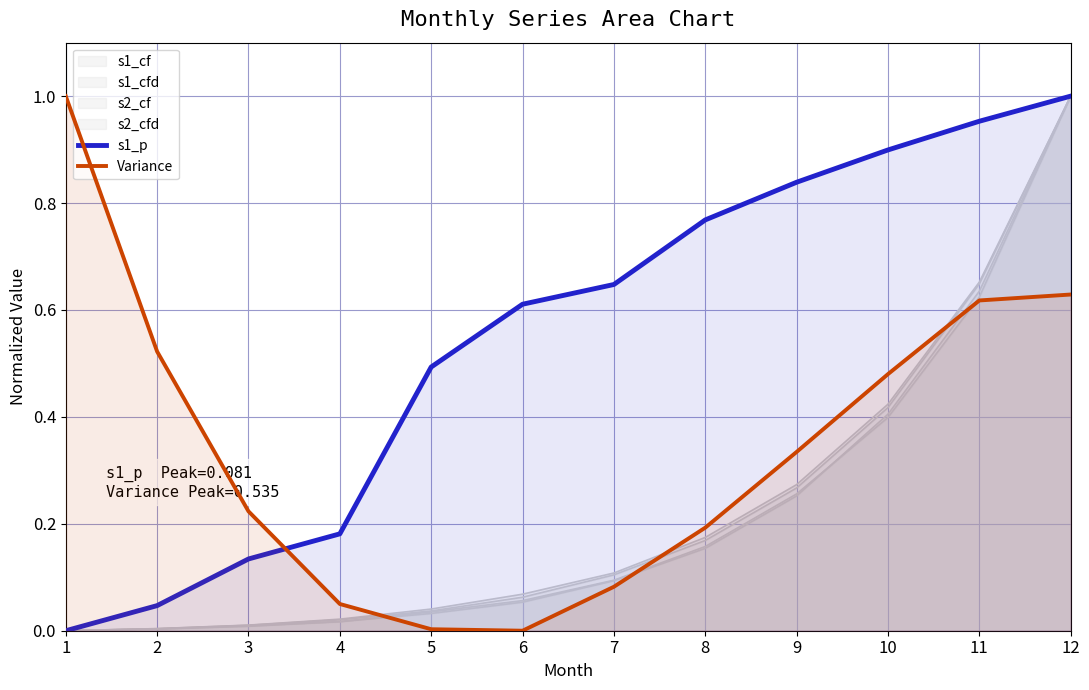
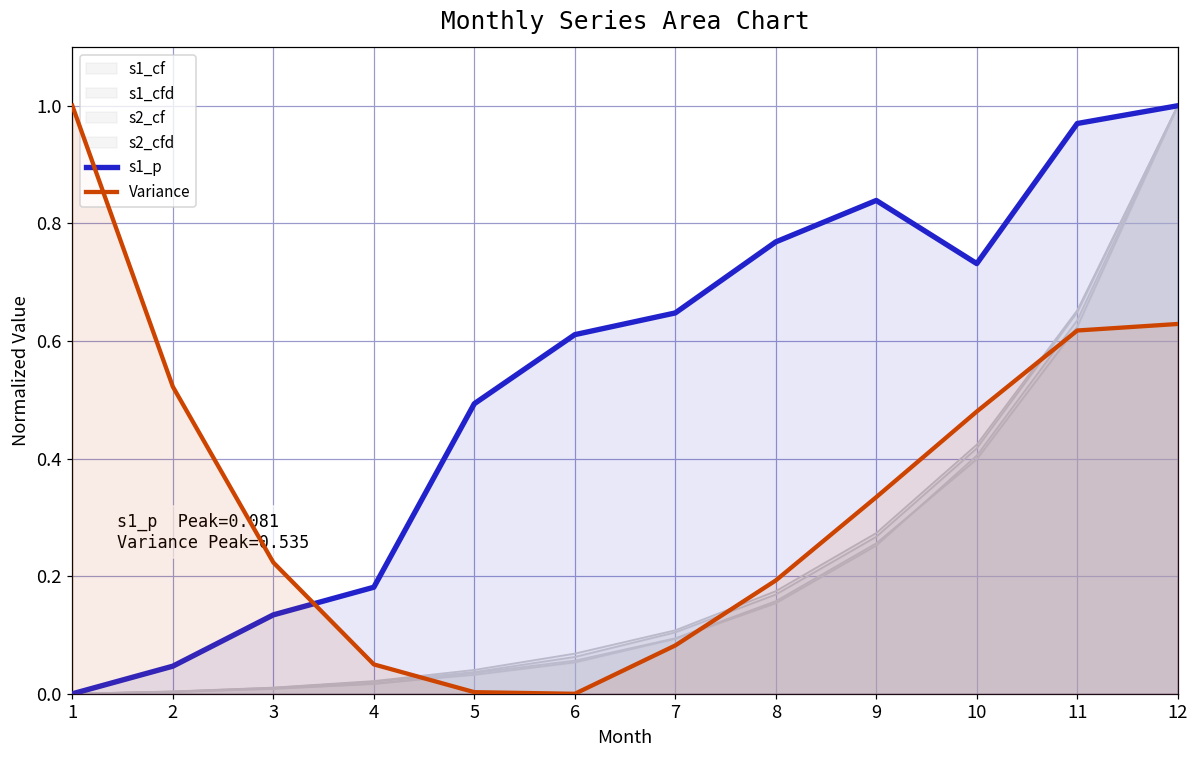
s1_p, 10: 0.90 -> 0.73
s1_p, 11: 0.95 -> 0.97
